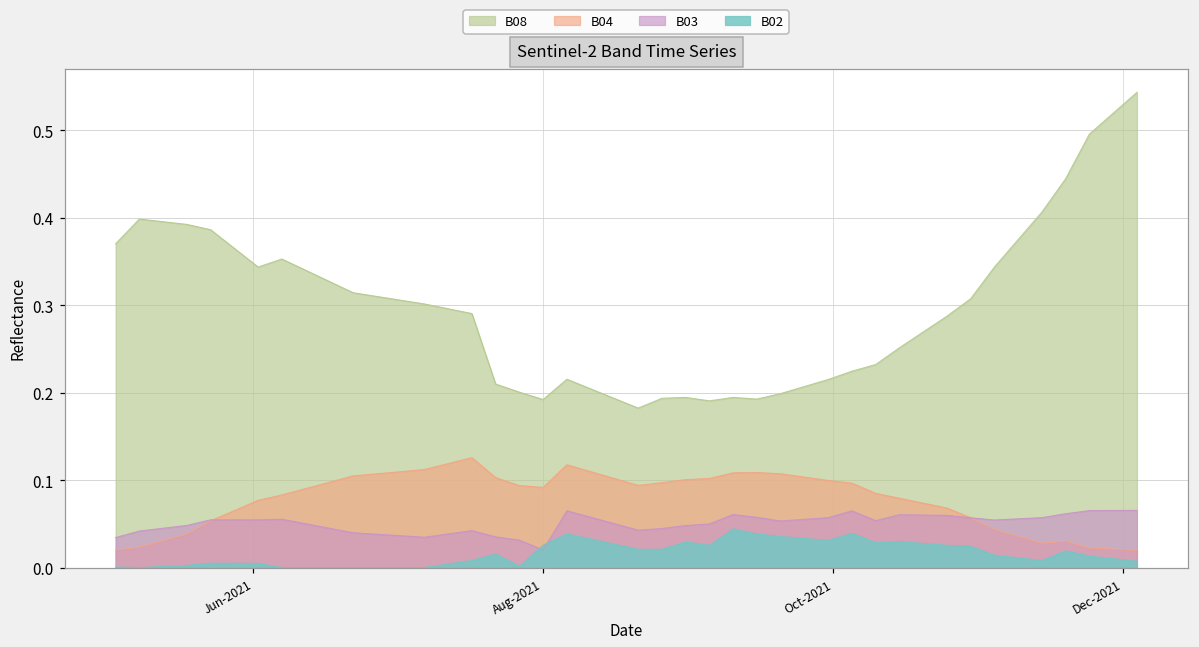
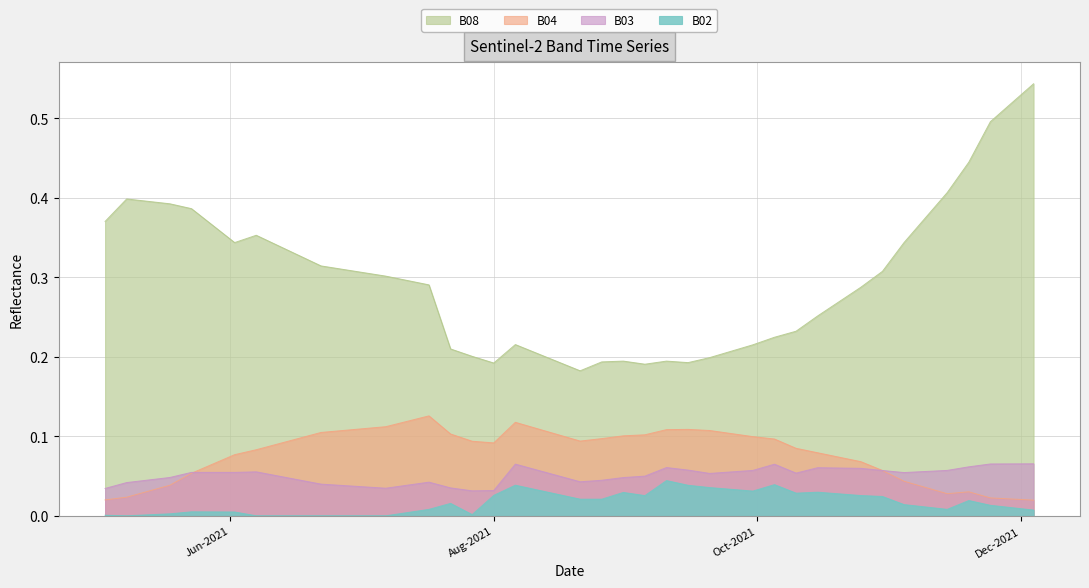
B03, Aug-2021: 0.02 -> 0.03
